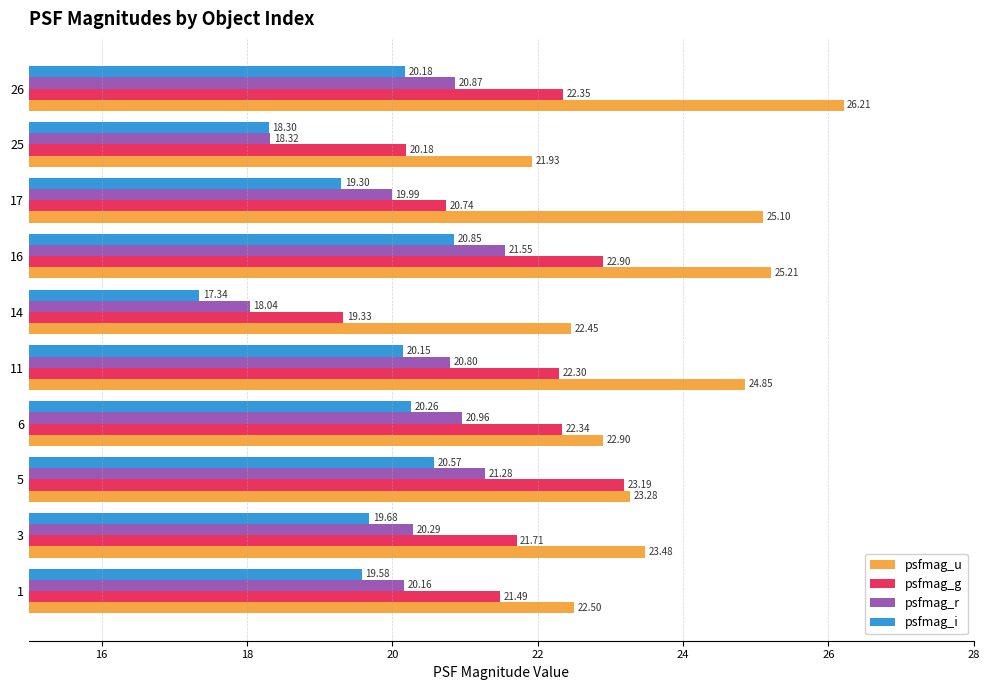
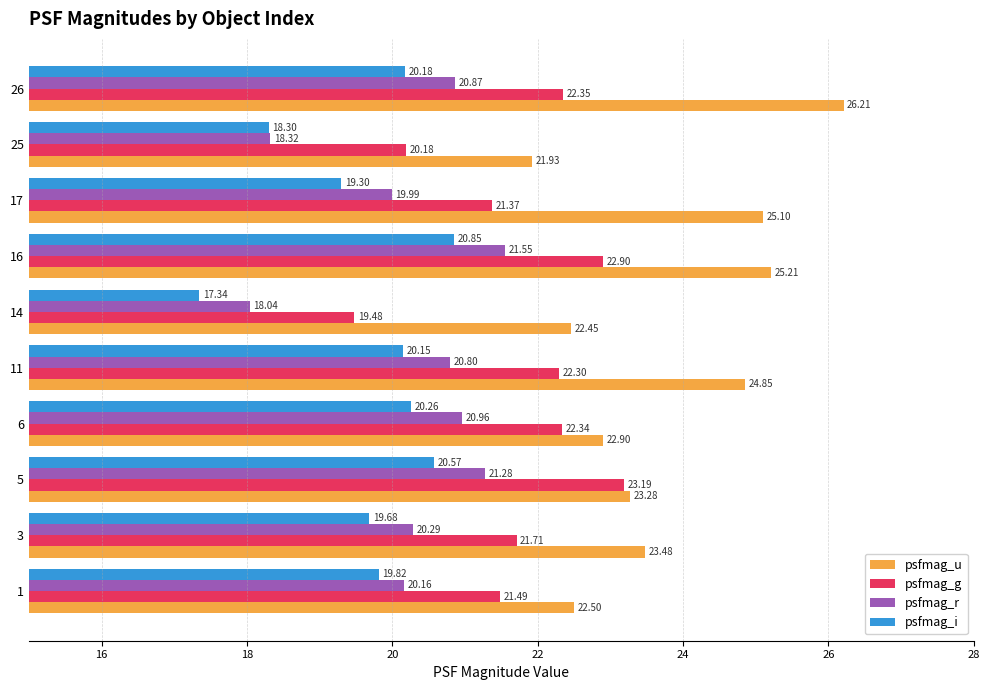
psfmag_g, 17: 20.74 -> 21.37
psfmag_g, 14: 19.33 -> 19.48
psfmag_i, 1: 19.58 -> 19.82
